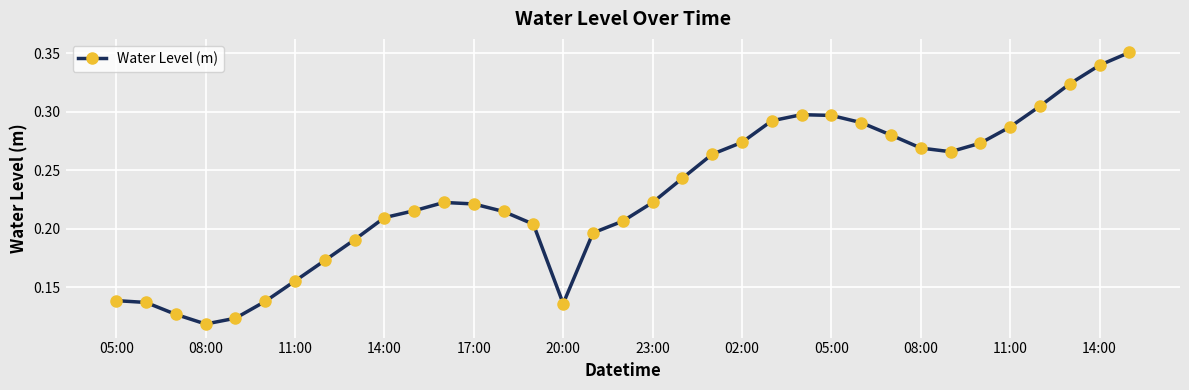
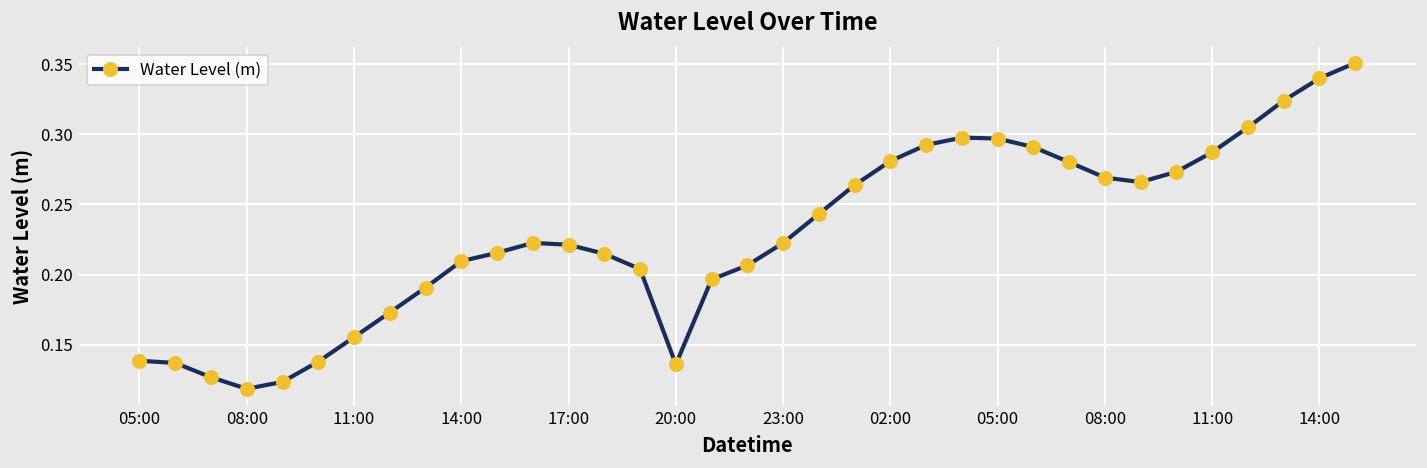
02:00: 0.274 -> 0.281
